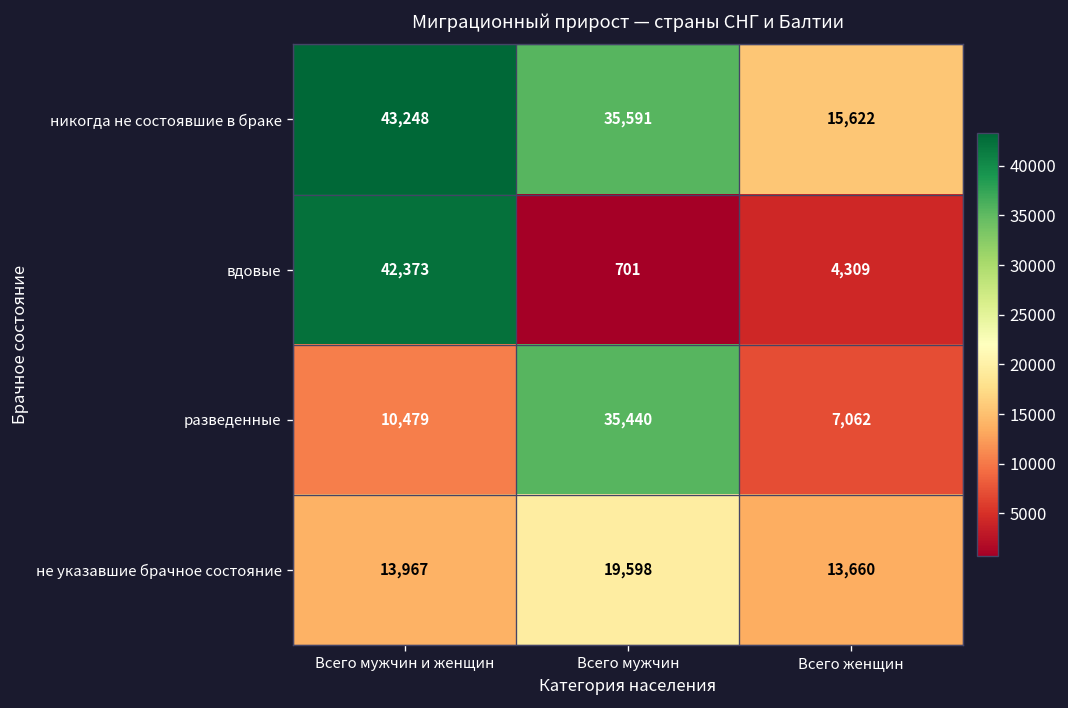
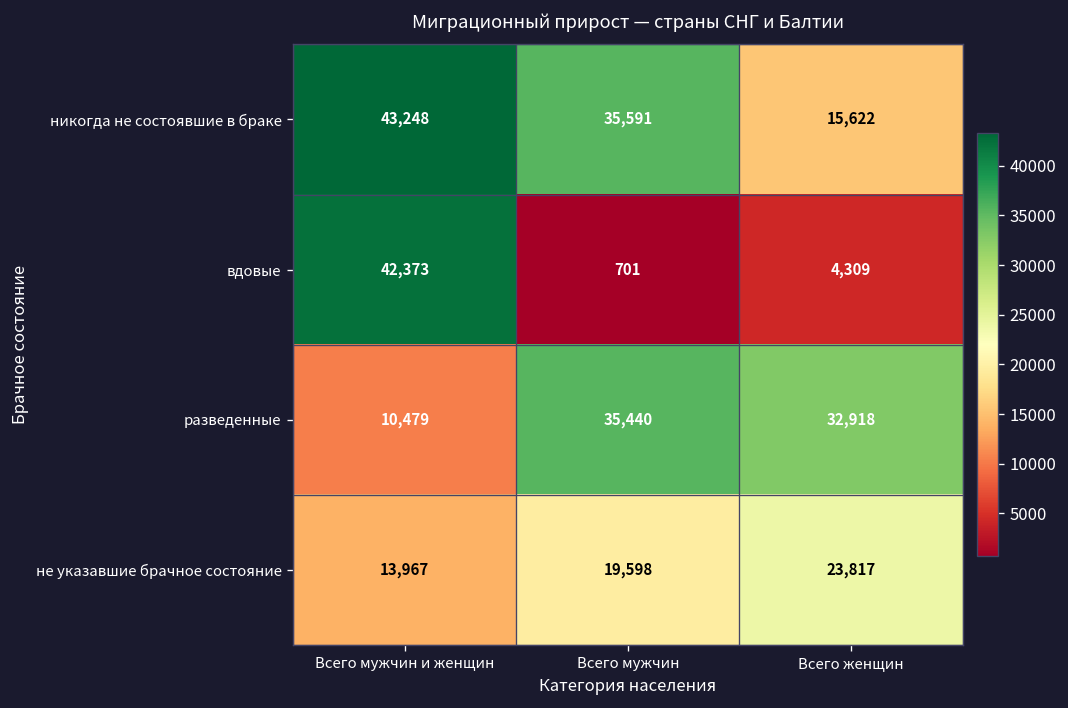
разведенные, Всего женщин: 7,062 -> 32,918
не указавшие брачное состояние, Всего женщин: 13,660 -> 23,817
